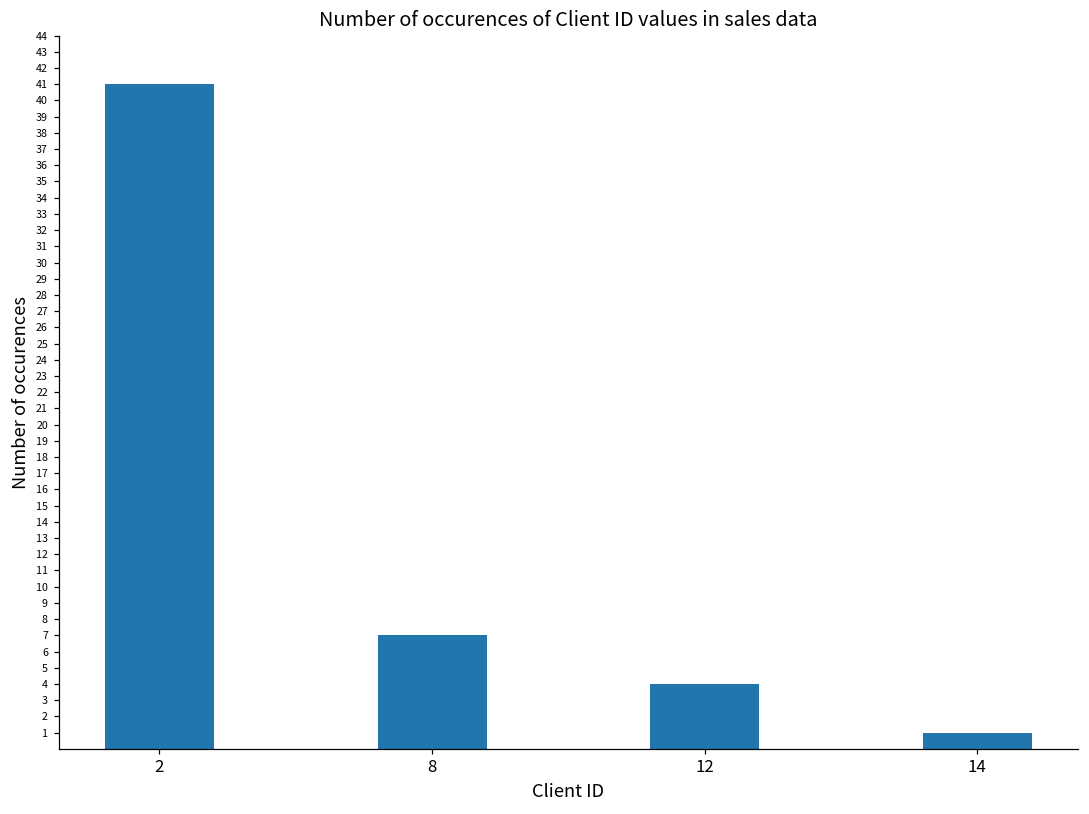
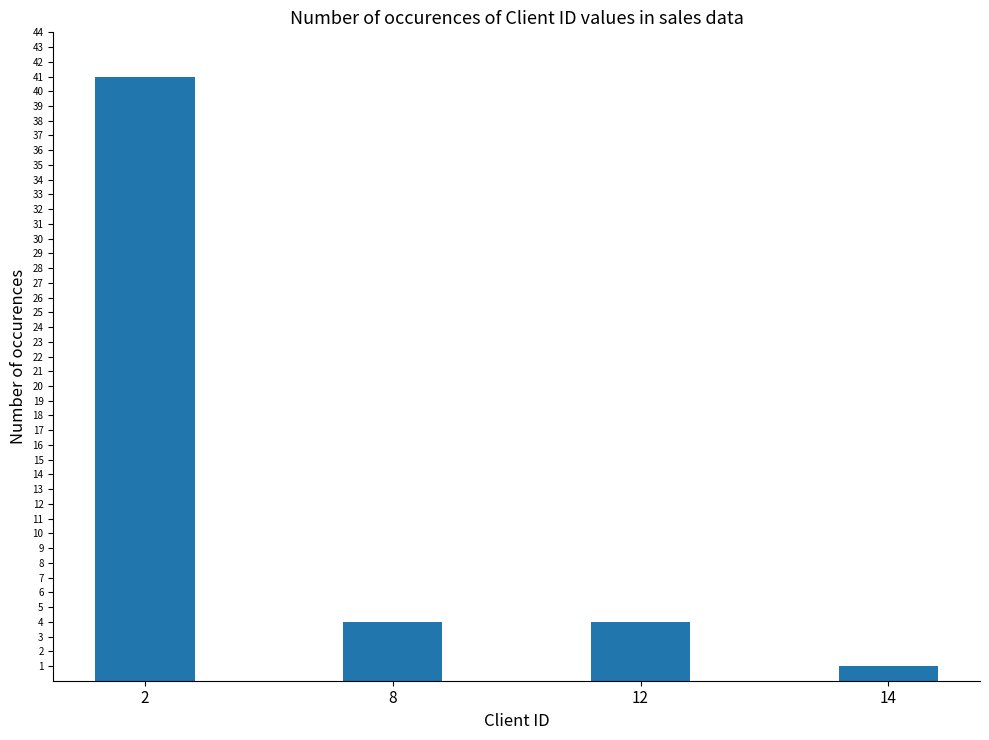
8: 7 -> 4
